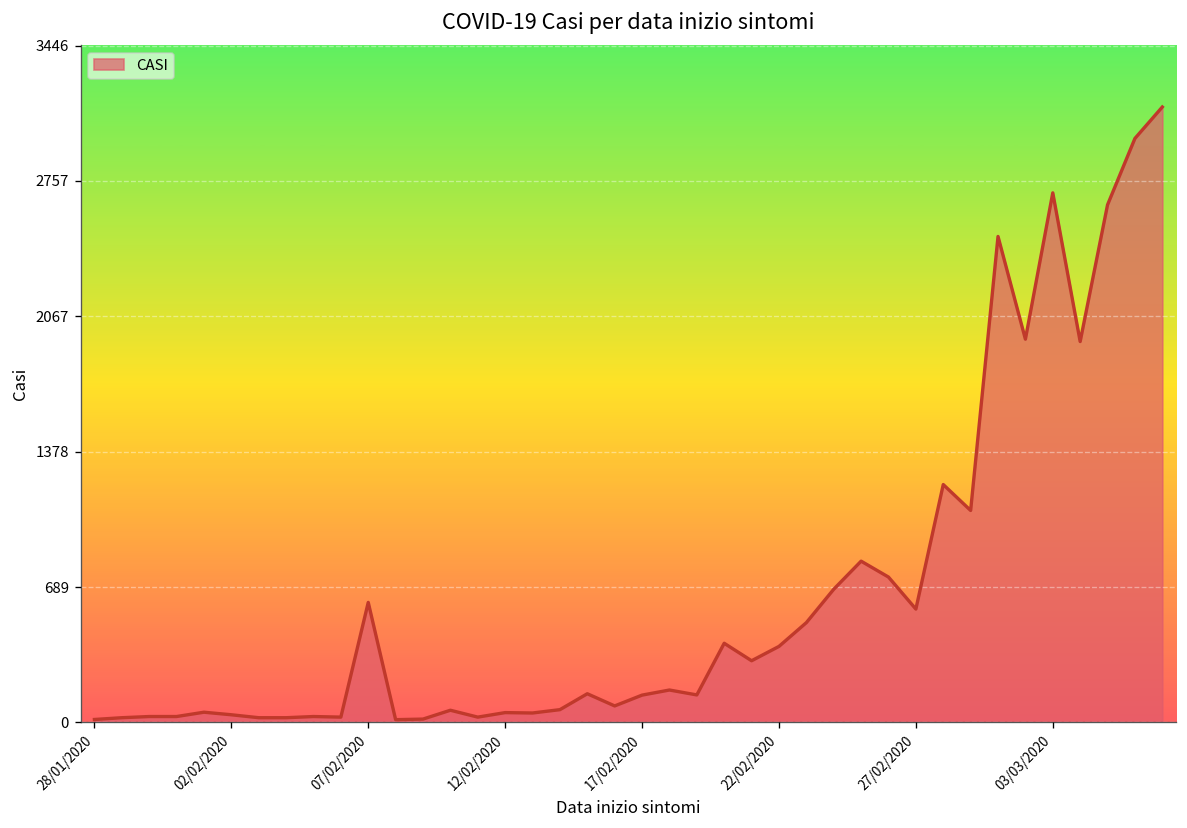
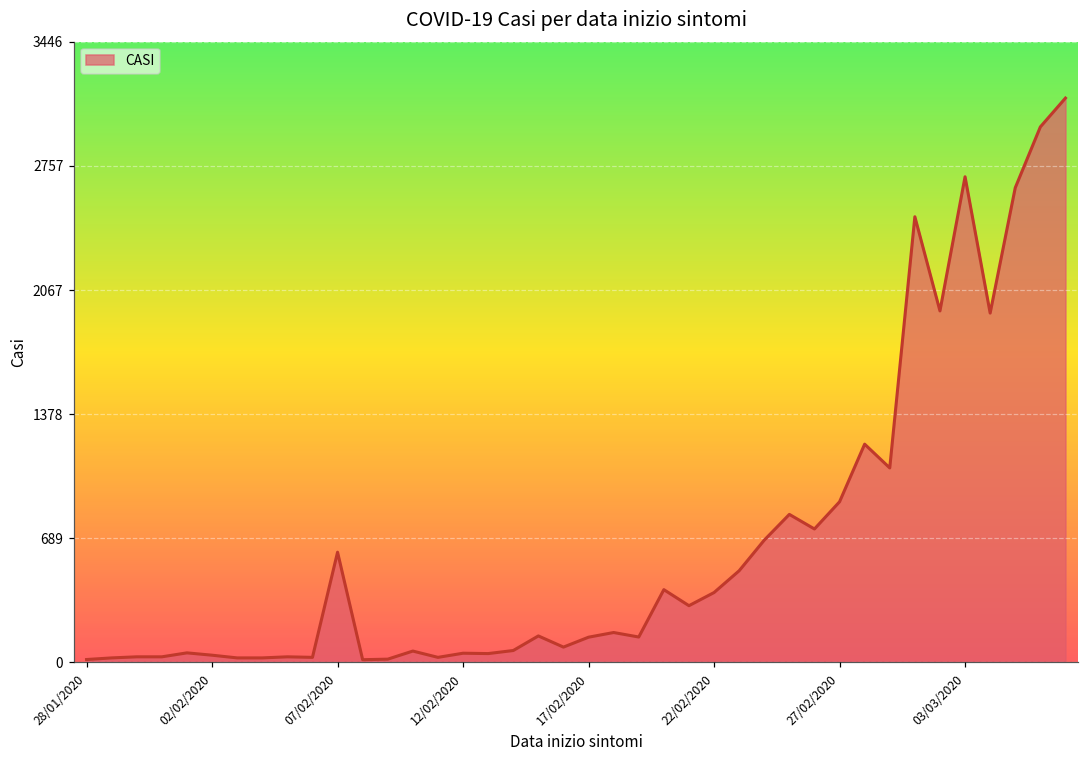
27/02/2020: 580 -> 890
